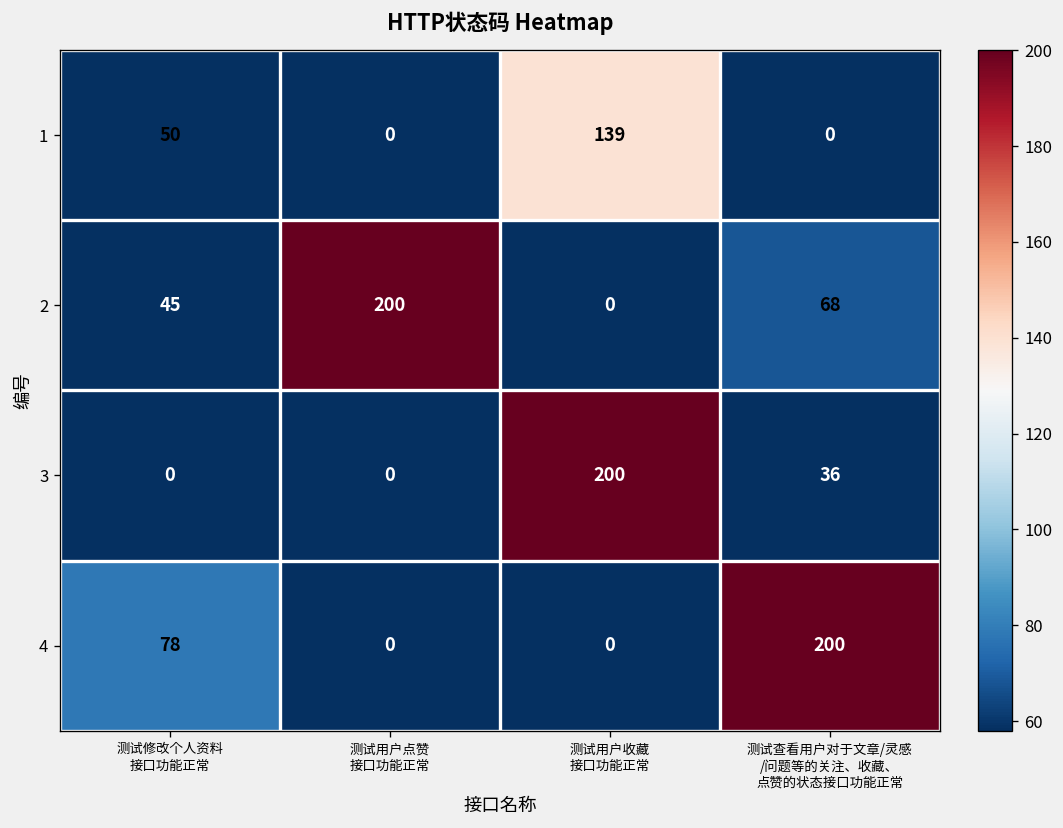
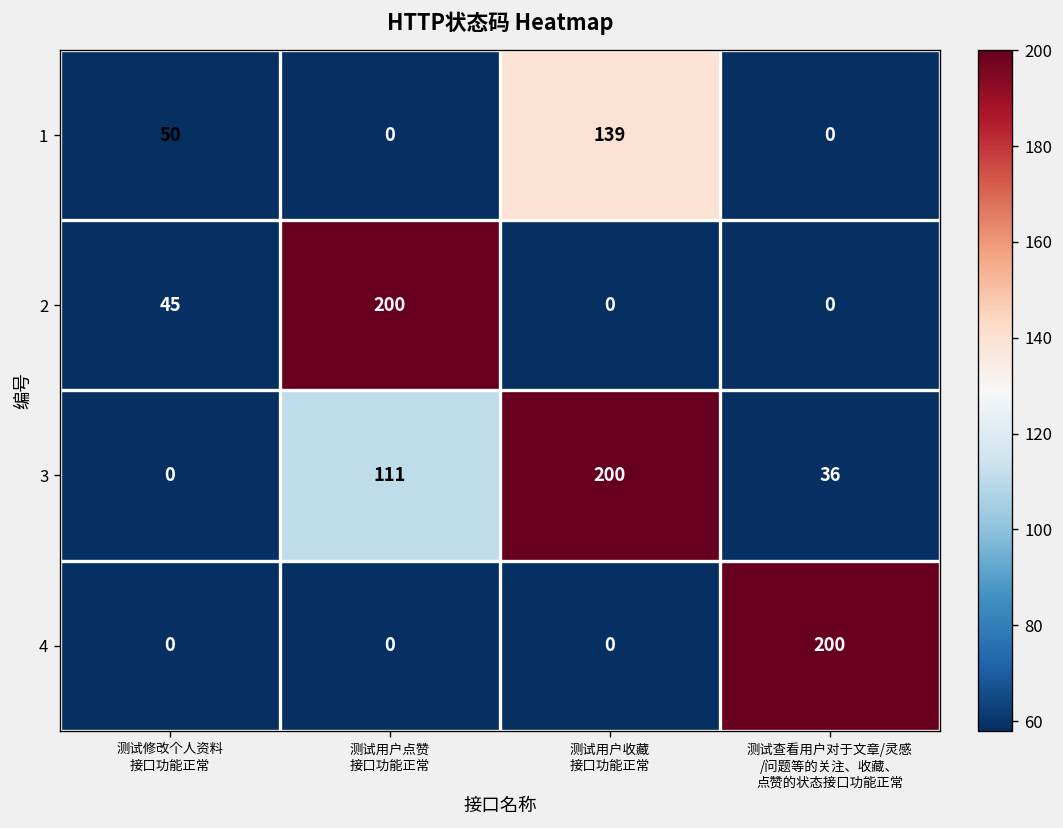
2, 测试查看用户对于文章/灵感 /问题等的关注、收藏、 点赞的状态接口功能正常: 68 -> 0
3, 测试用户点赞 接口功能正常: 0 -> 111
4, 测试修改个人资料 接口功能正常: 78 -> 0
